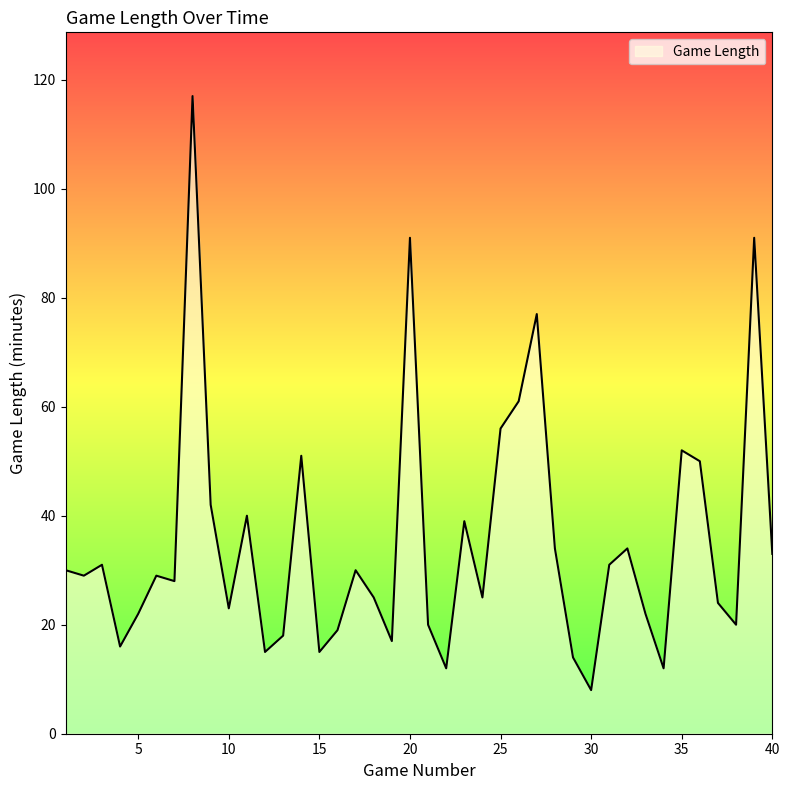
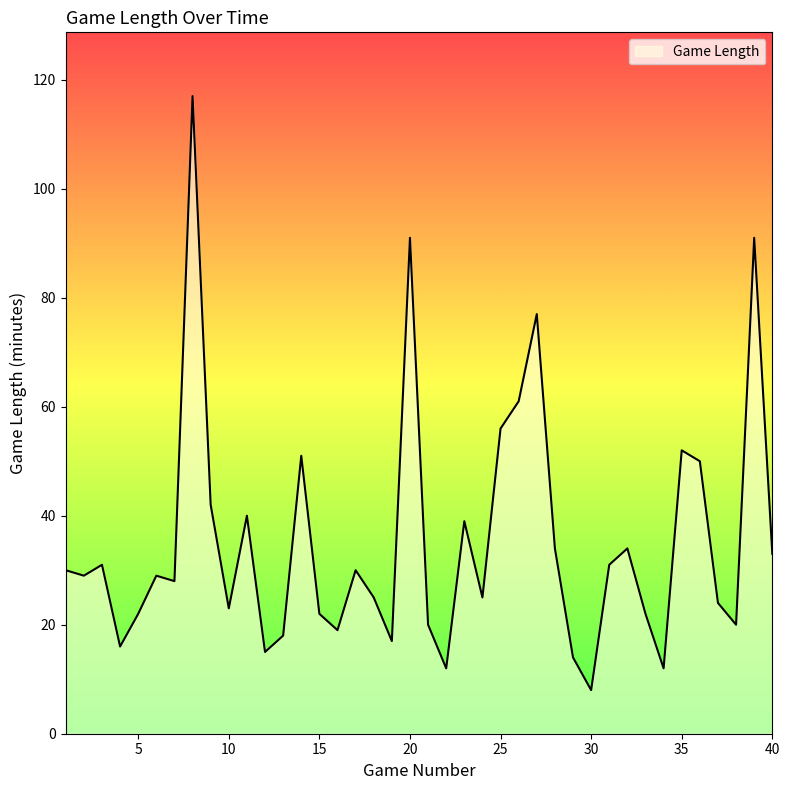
15: 15 -> 22
